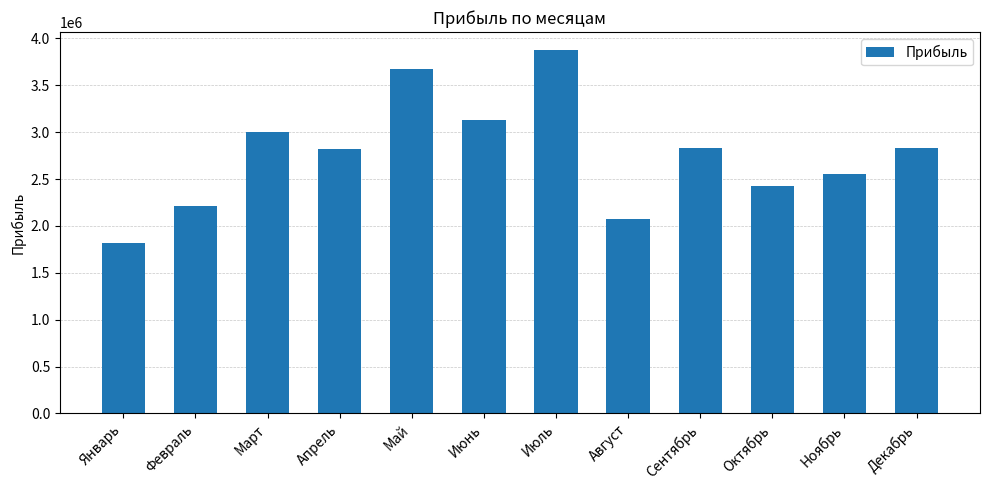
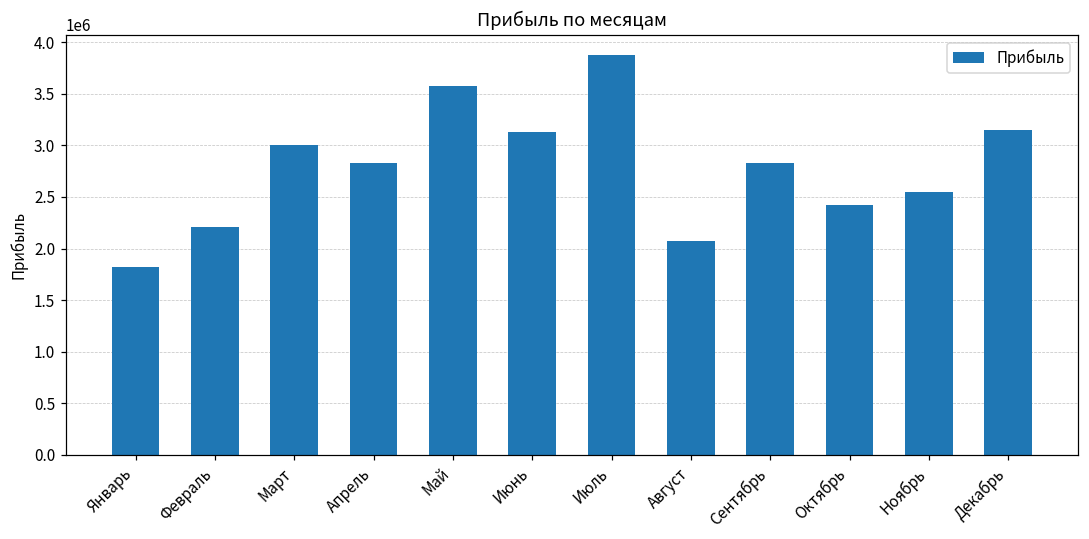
Май: 3700000 -> 3600000
Декабрь: 2800000 -> 3200000
